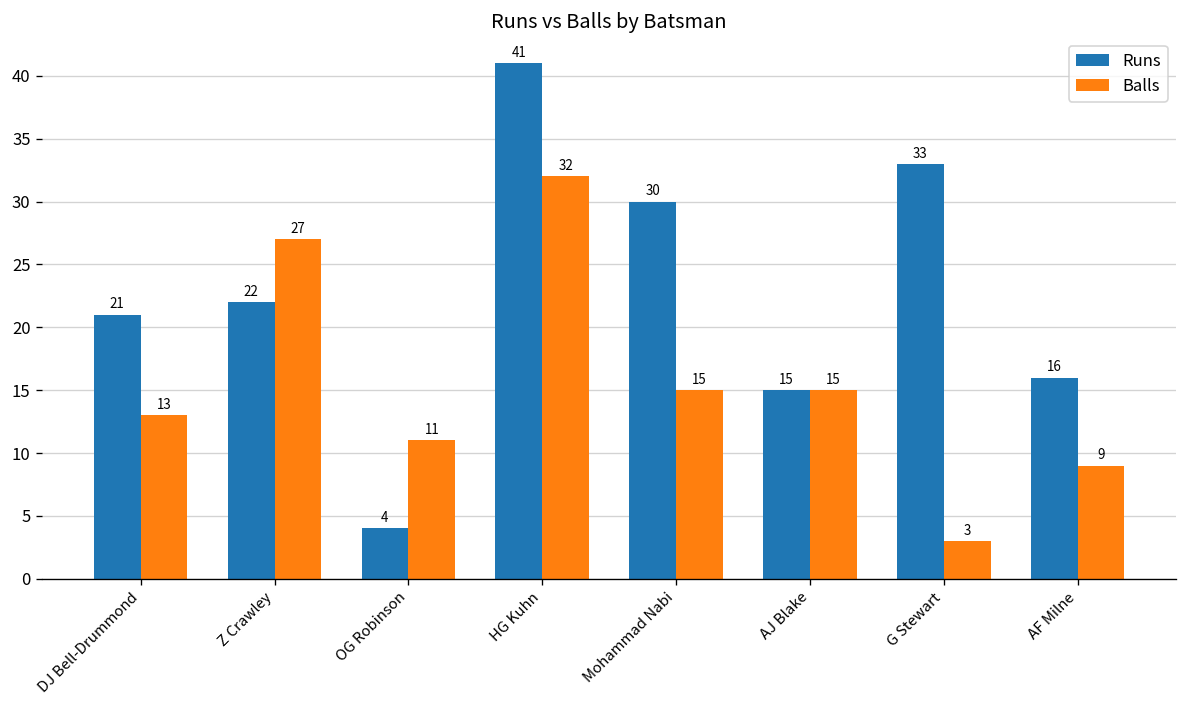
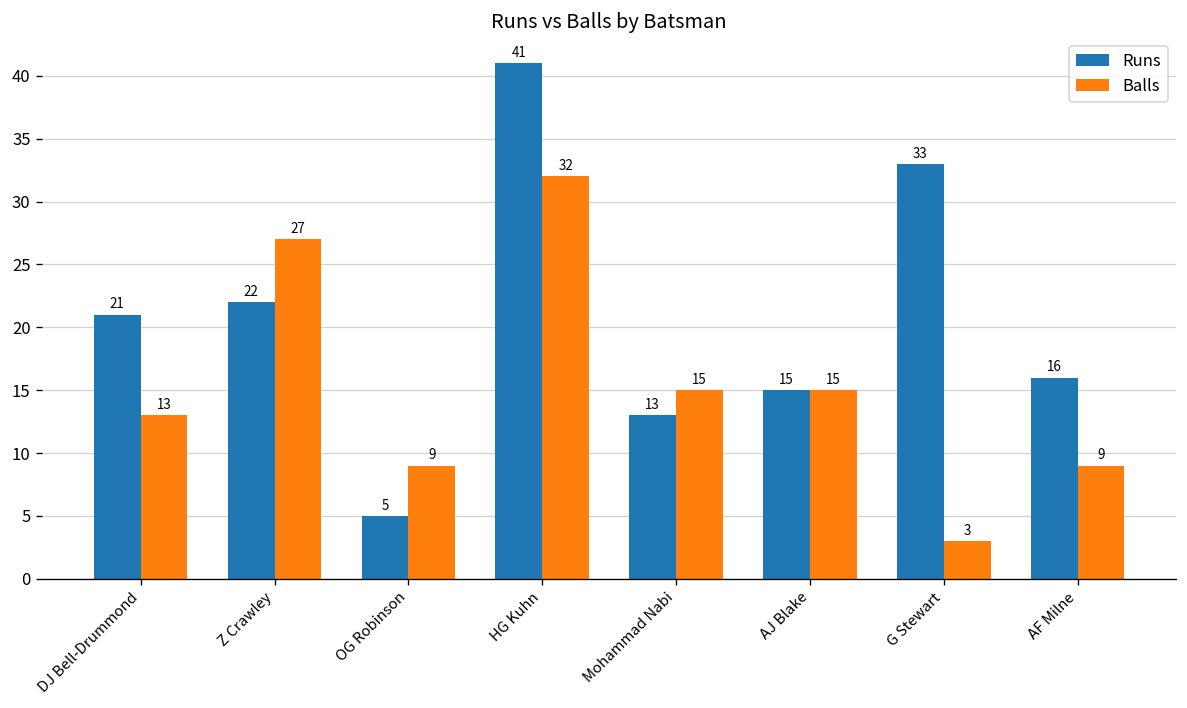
Runs, OG Robinson: 4 -> 5
Balls, OG Robinson: 11 -> 9
Runs, Mohammad Nabi: 30 -> 13
